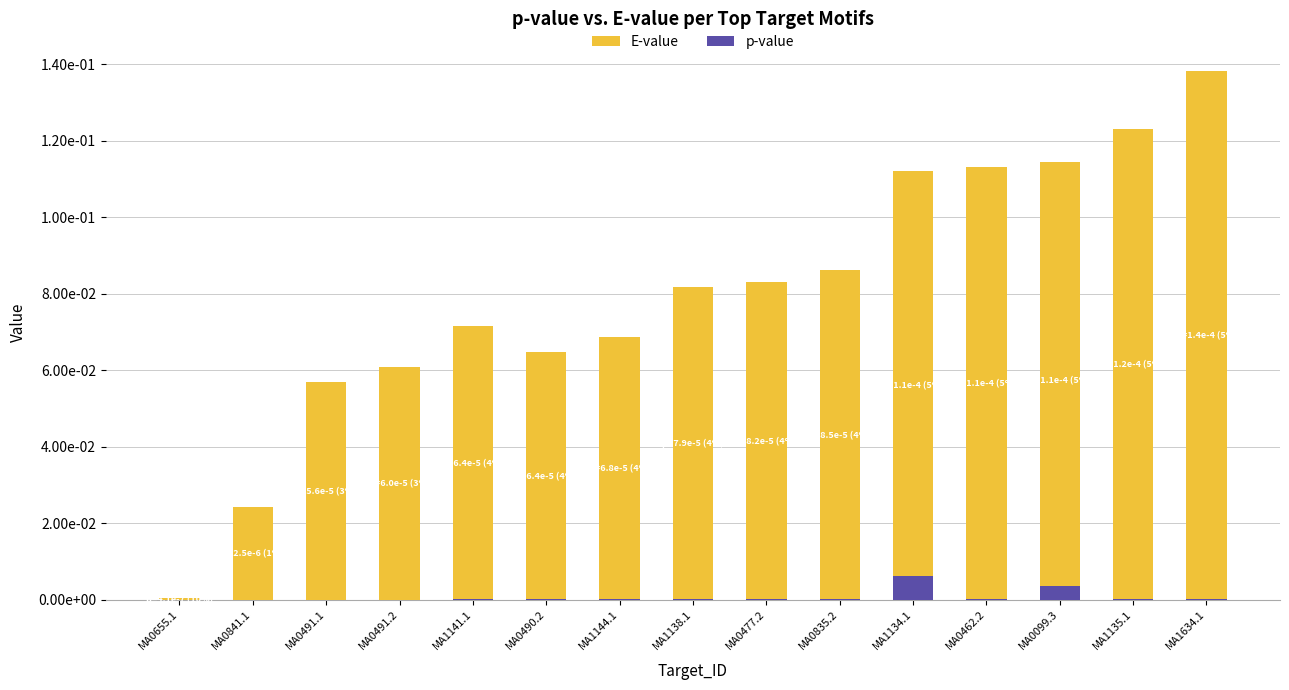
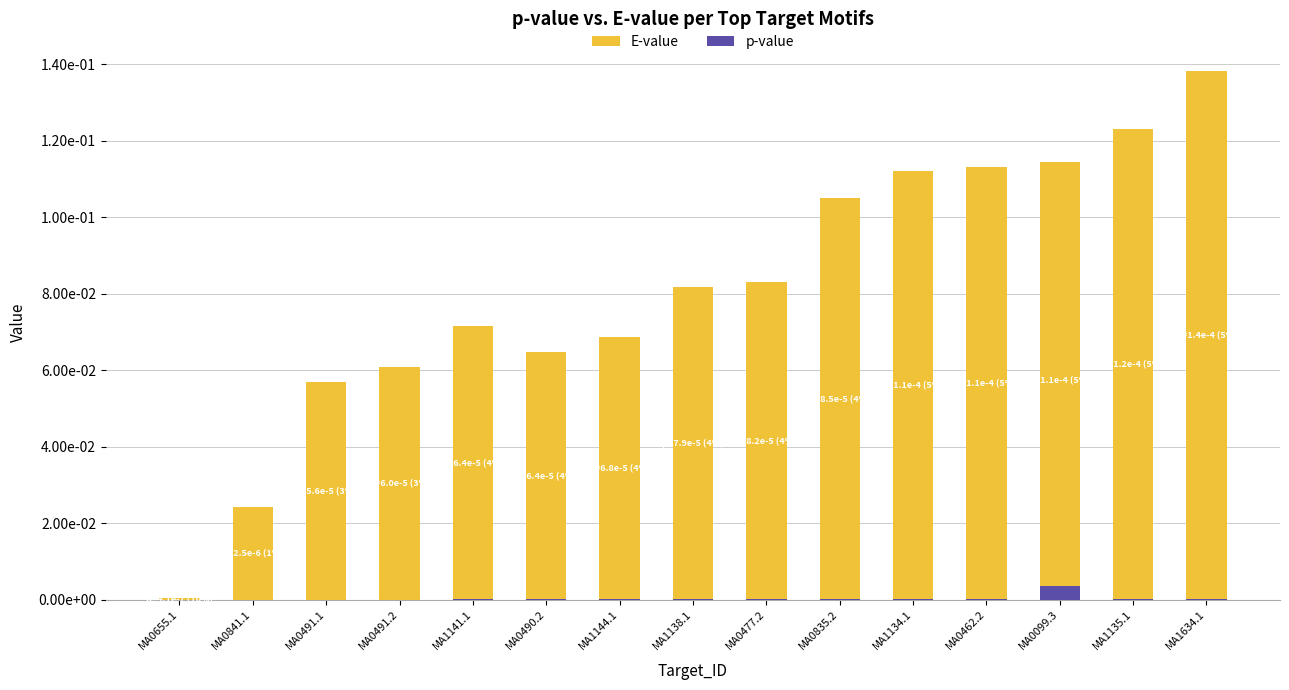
E-value, MA0835.2: 0.086 -> 0.105
p-value, MA1134.1: 0.006 -> 0.000
